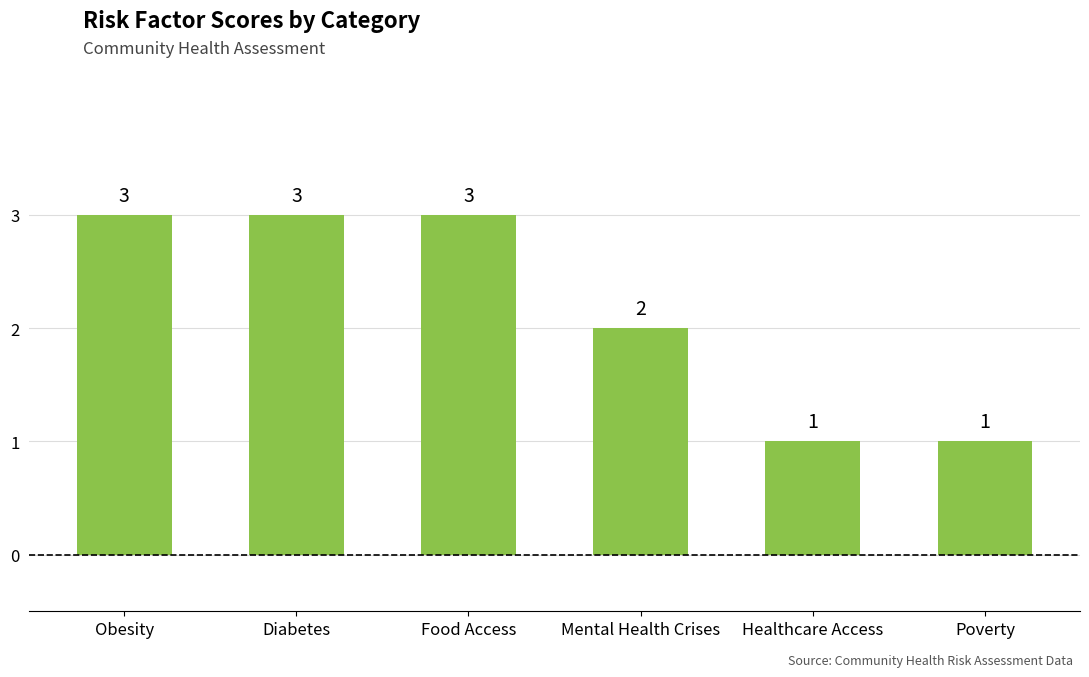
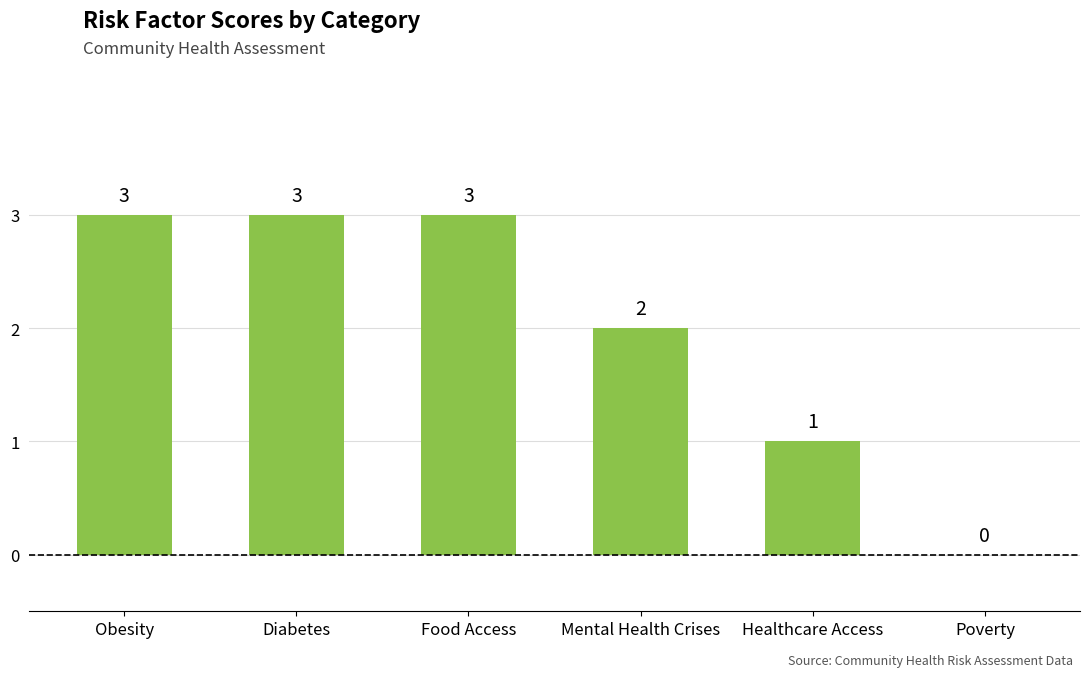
Poverty: 1 -> 0
